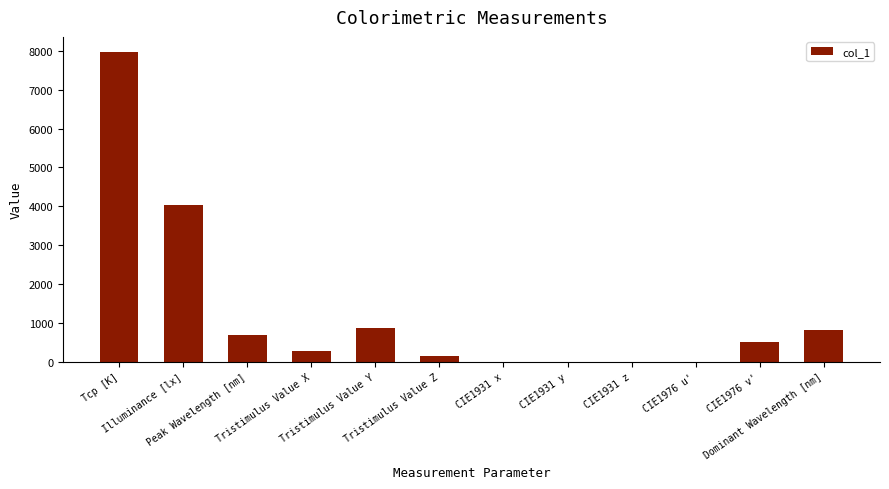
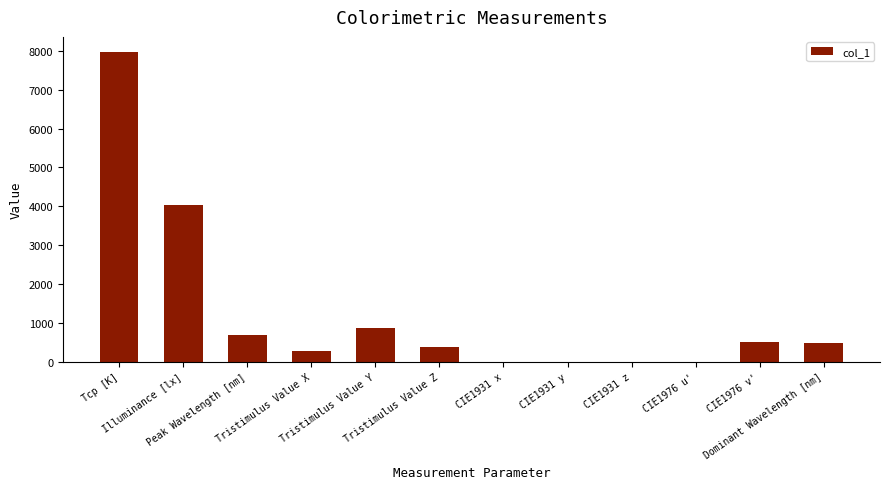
Tristimulus Value Z: 200 -> 400
Dominant Wavelength [nm]: 800 -> 500
